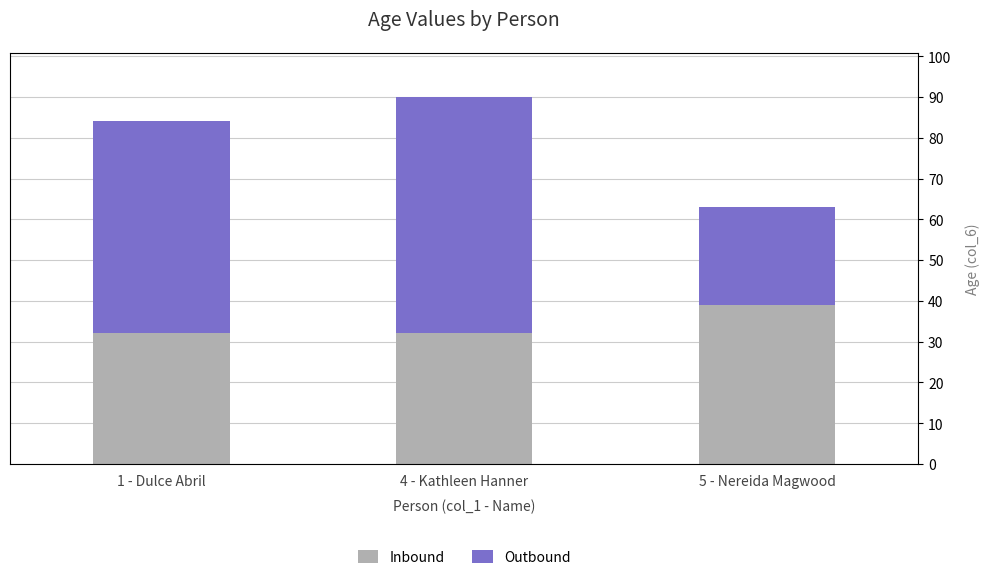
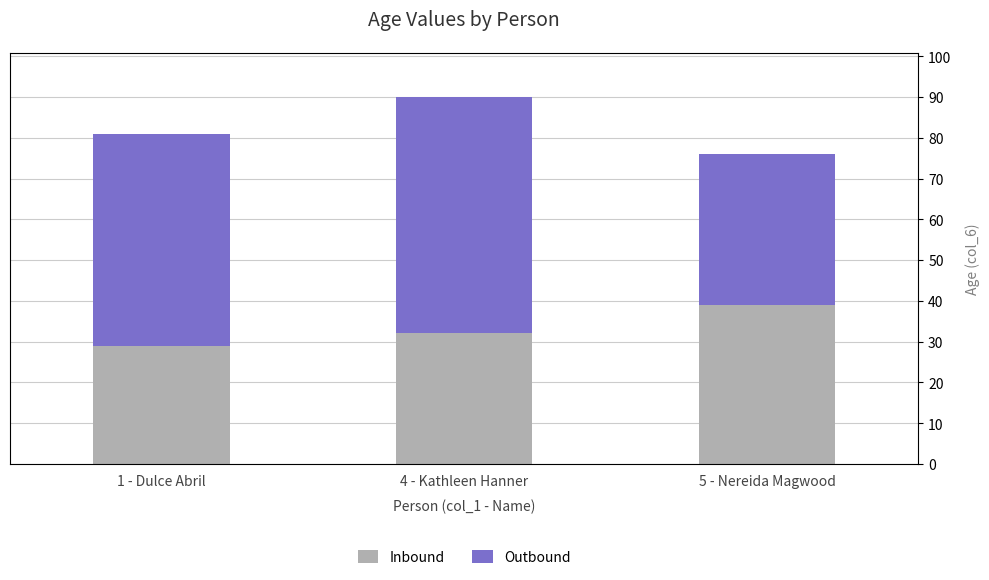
Inbound, 1 - Dulce Abril: 32 -> 29
Outbound, 5 - Nereida Magwood: 24 -> 37
